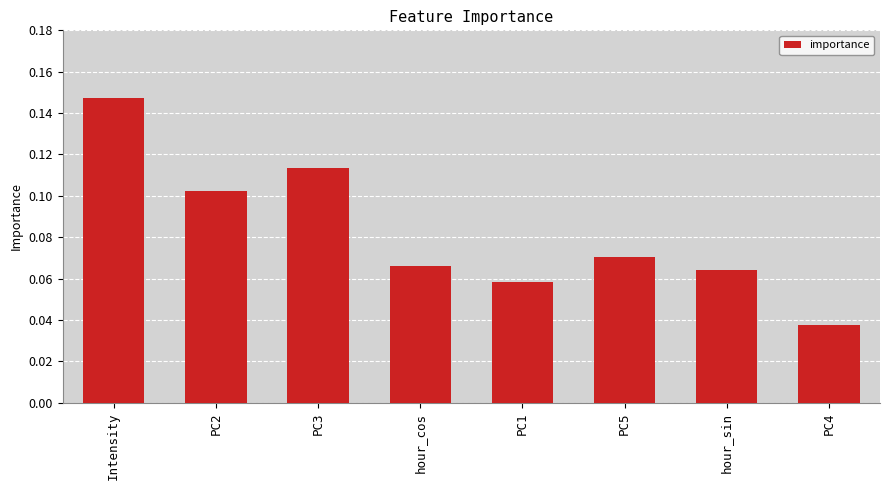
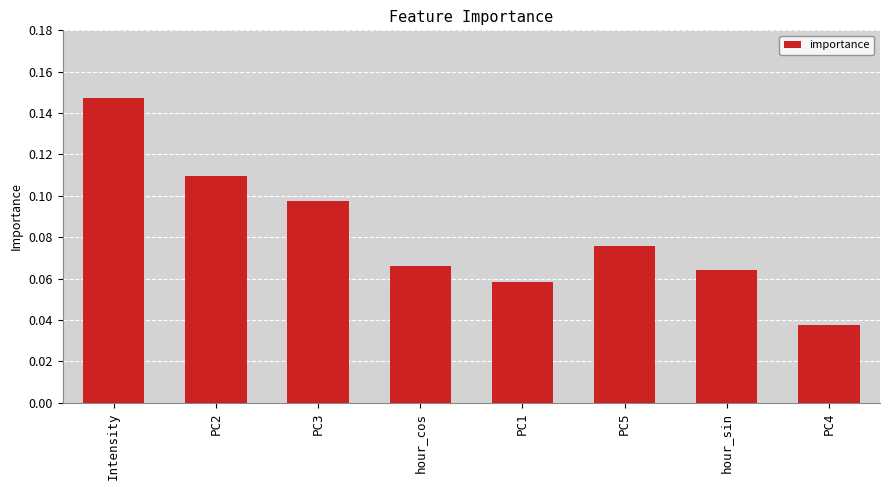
PC2: 0.102 -> 0.110
PC3: 0.113 -> 0.098
PC5: 0.071 -> 0.076
